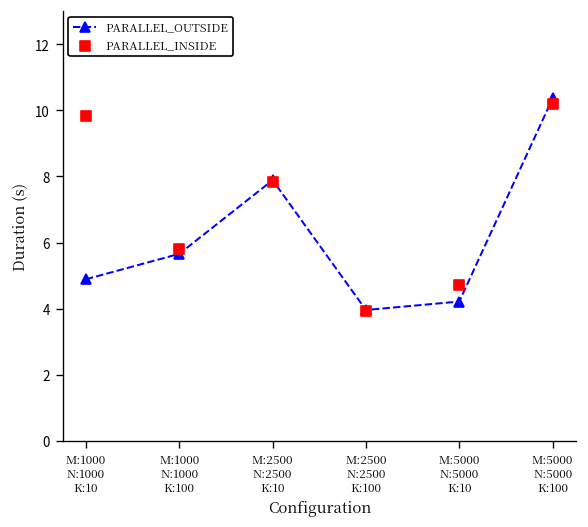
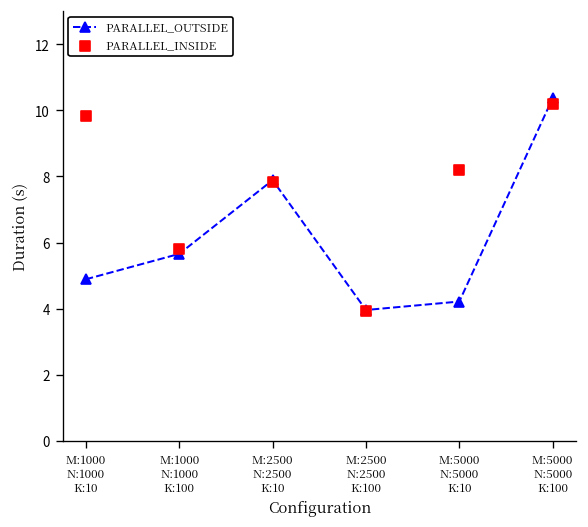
PARALLEL_INSIDE, M:5000 N:5000 K:10: 4.7 -> 8.2
